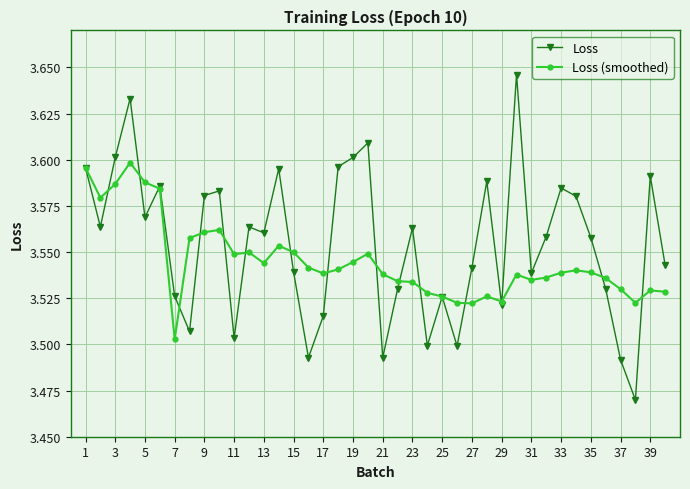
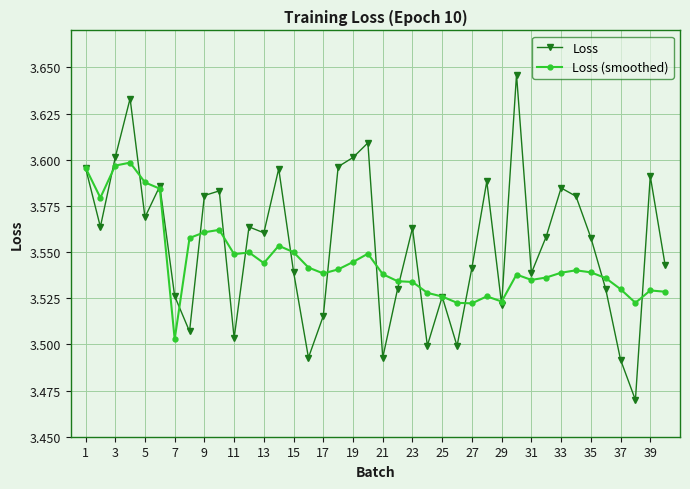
Loss (smoothed), 3: 3.587 -> 3.597
